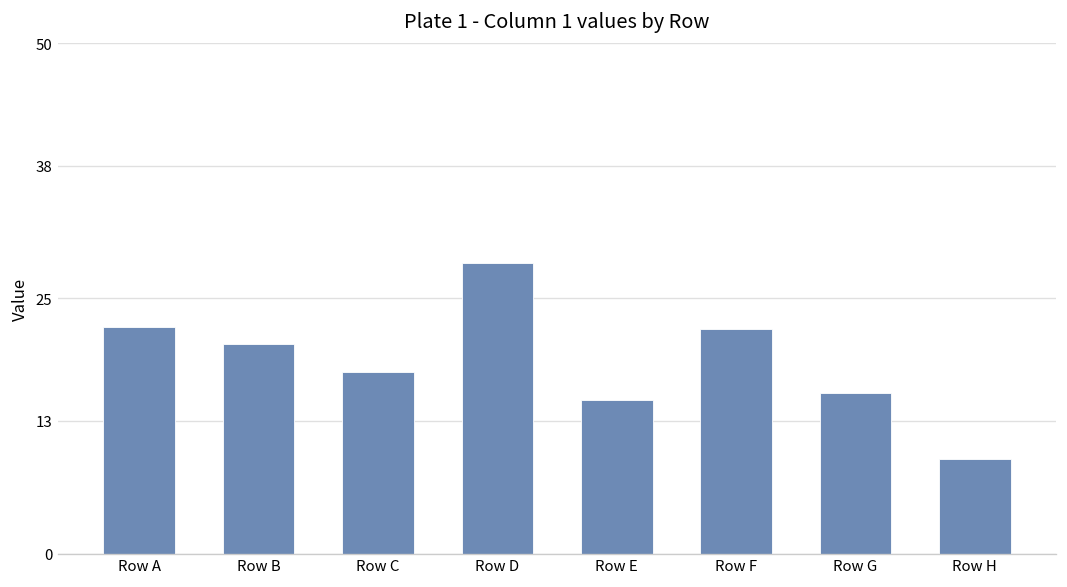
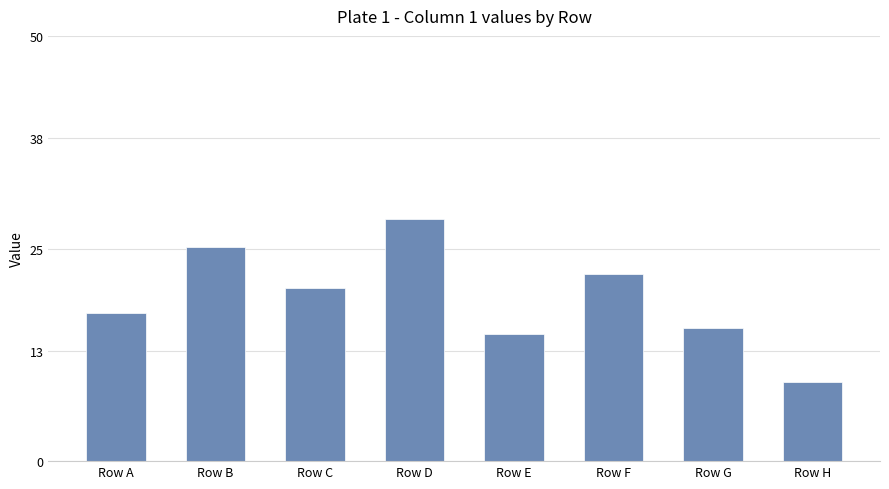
Row A: 22 -> 17
Row B: 21 -> 25
Row C: 18 -> 20
